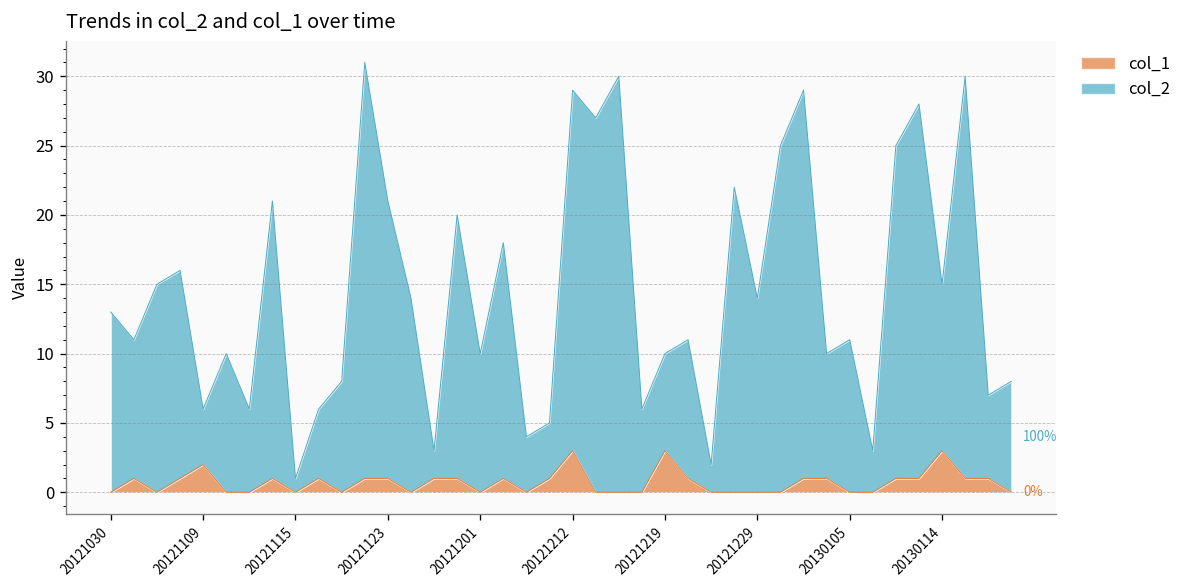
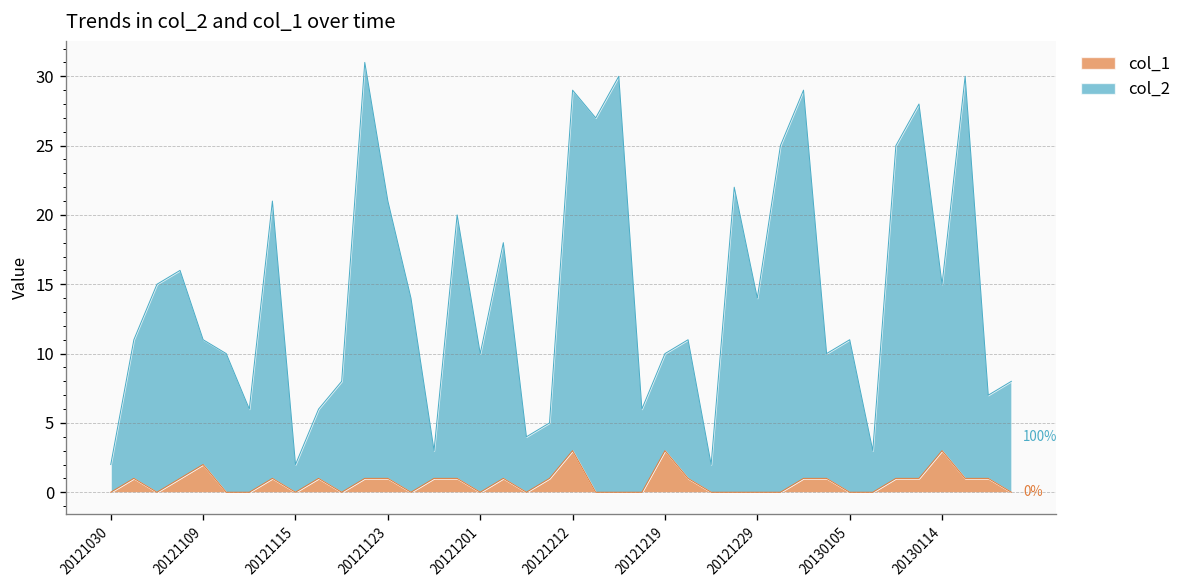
col_2, 20121030: 13 -> 2
col_2, 20121109: 4 -> 9
col_2, 20121115: 1 -> 2
